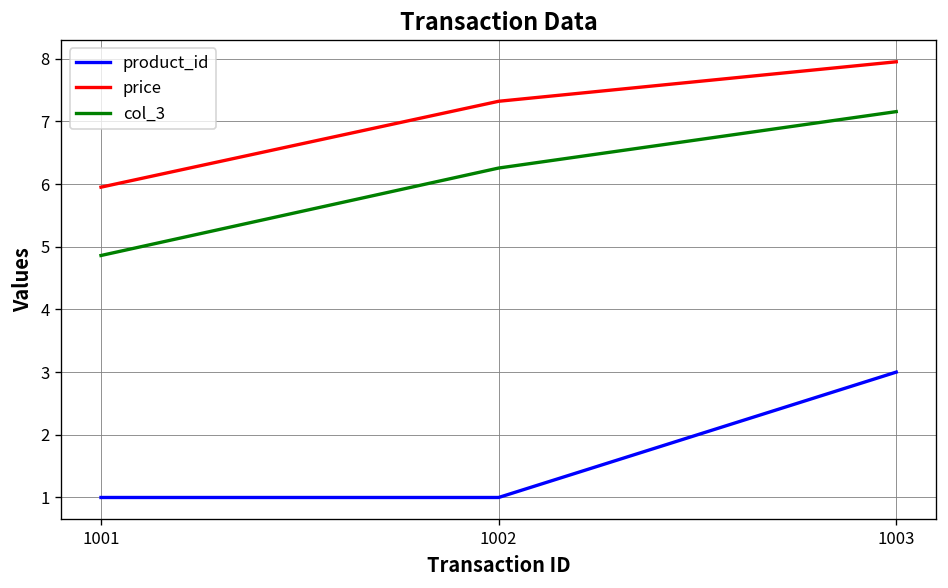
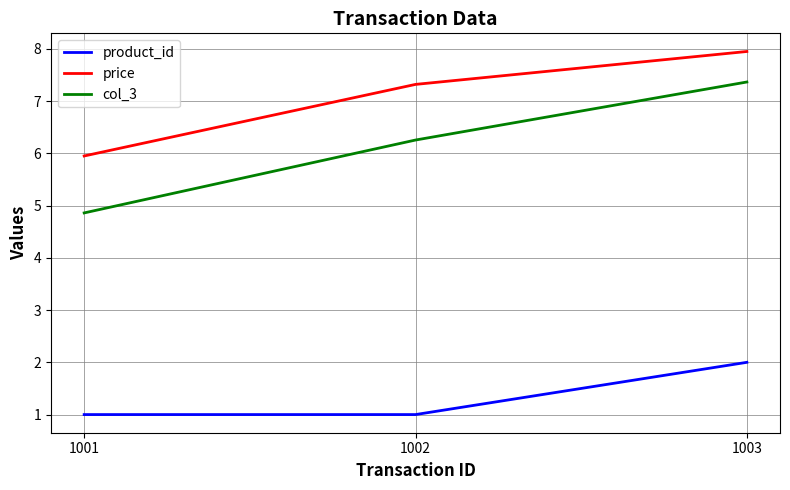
product_id, 1003: 3 -> 2
col_3, 1003: 7.2 -> 7.4
